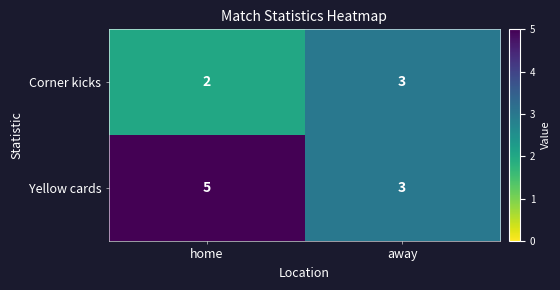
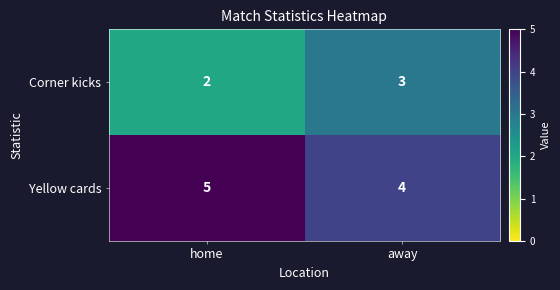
Yellow cards, away: 3 -> 4
